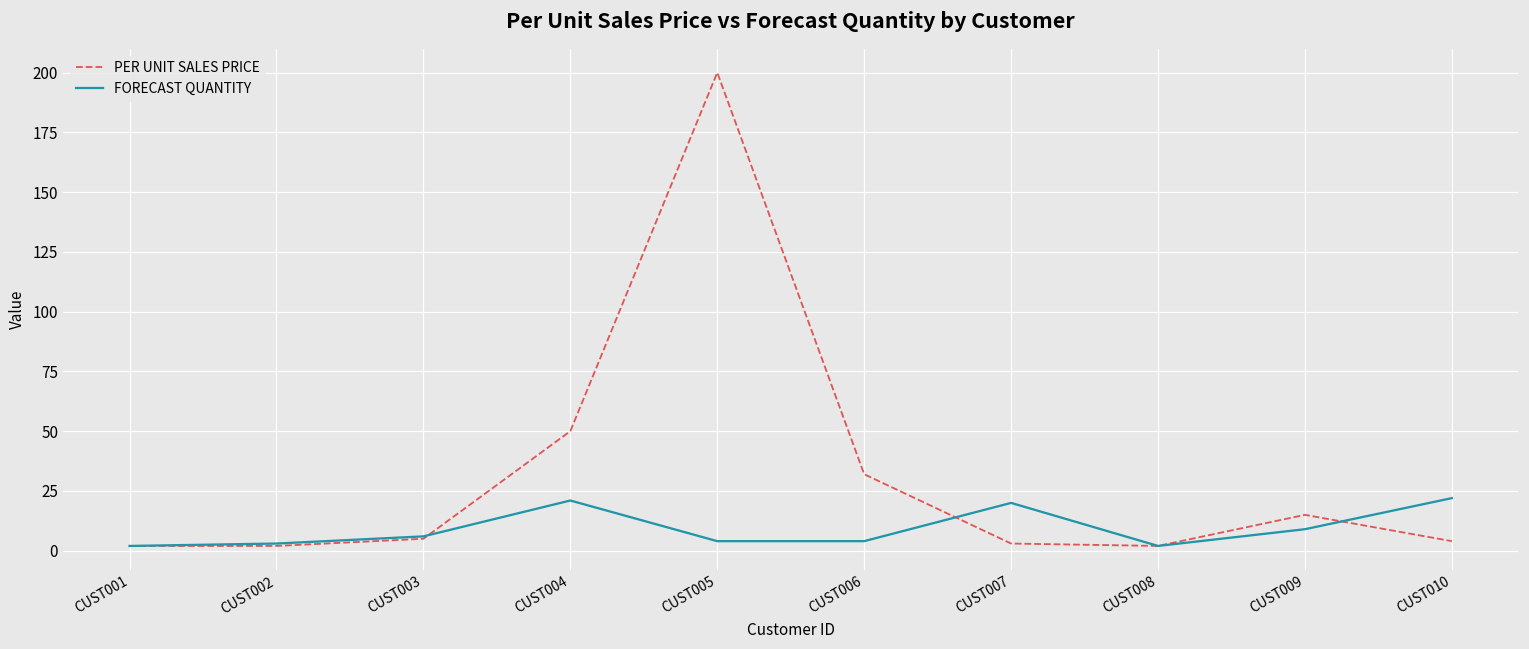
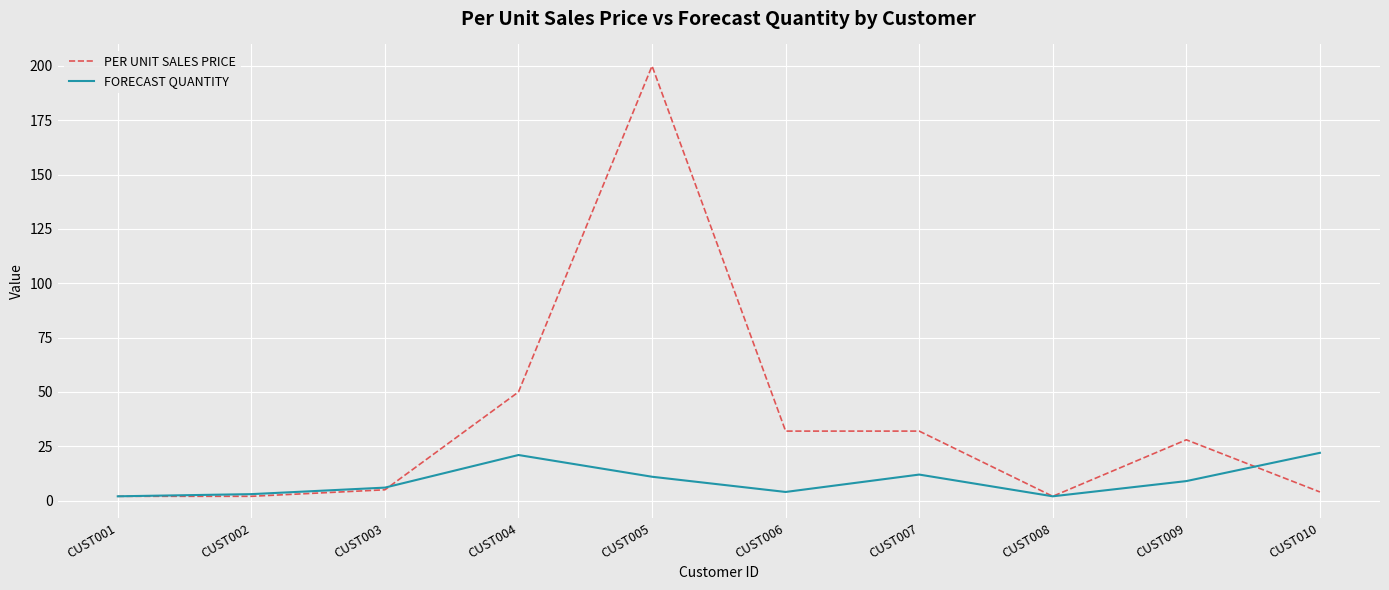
FORECAST QUANTITY, CUST005: 4 -> 11
PER UNIT SALES PRICE, CUST007: 3 -> 32
FORECAST QUANTITY, CUST007: 20 -> 12
PER UNIT SALES PRICE, CUST009: 15 -> 28
